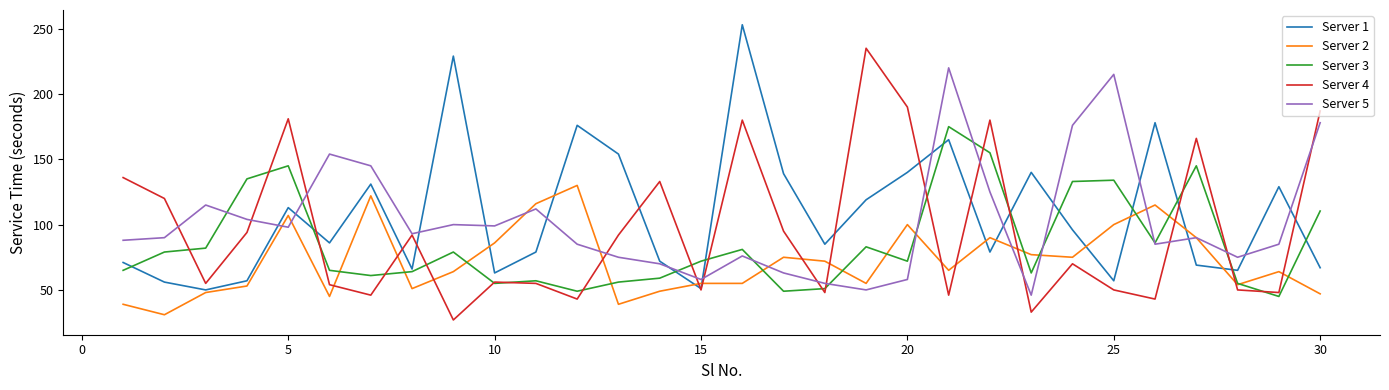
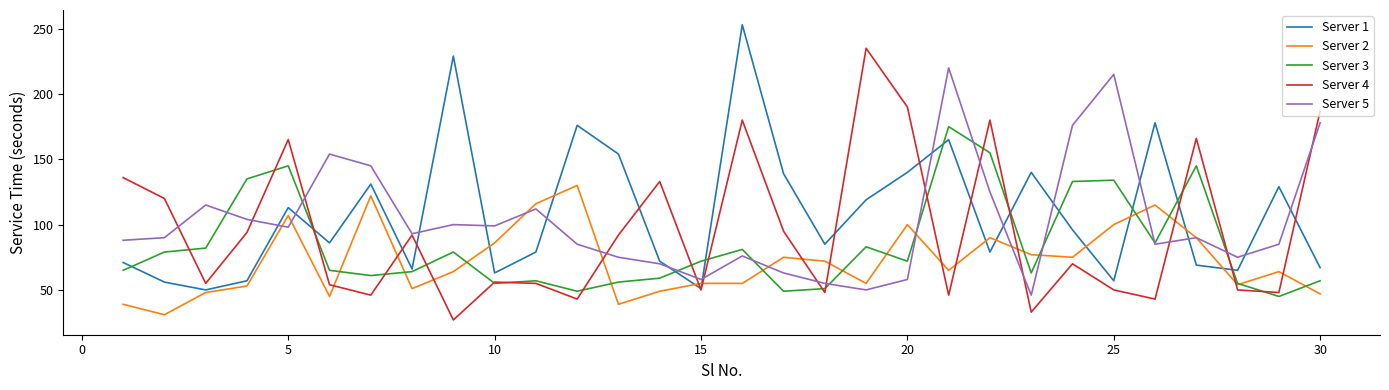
Server 4, 5: 181 -> 165
Server 3, 30: 110 -> 57
